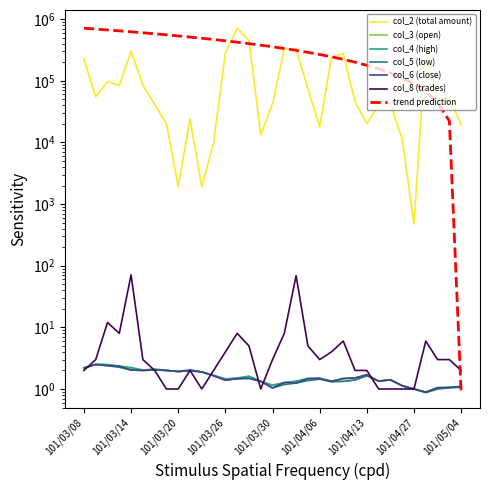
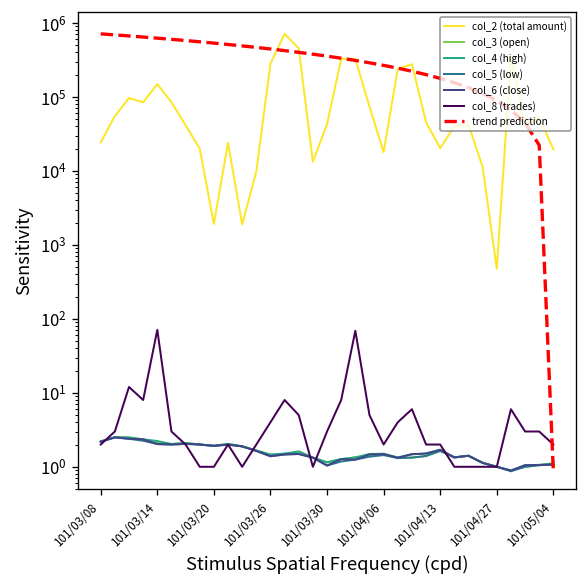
col_2 (total amount), 101/03/08: 230000 -> 24000
col_2 (total amount), 101/03/14: 300000 -> 150000
col_8 (trades), 101/04/06: 3 -> 2
